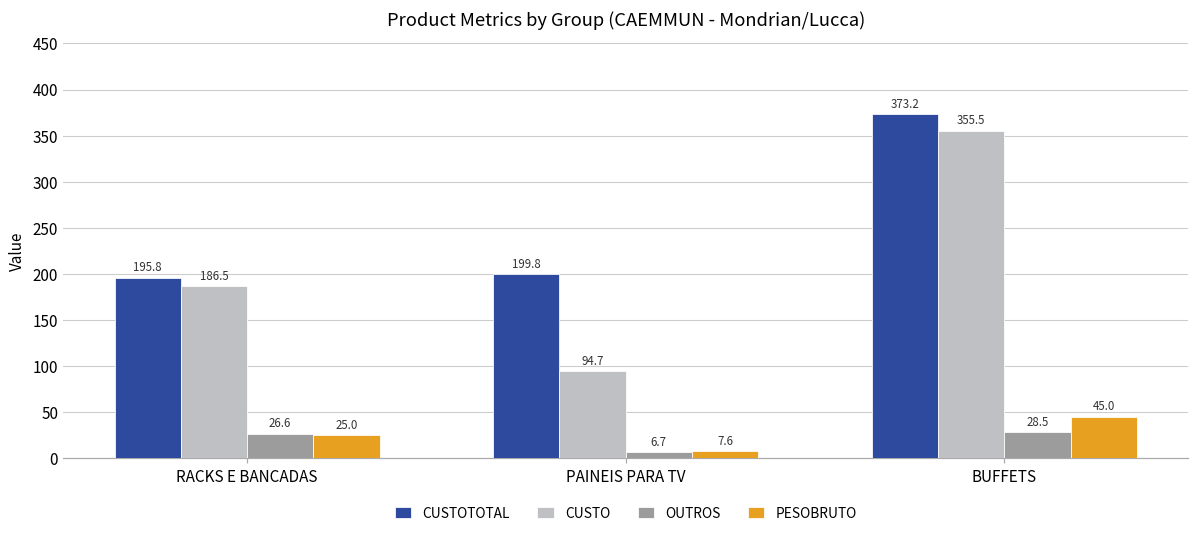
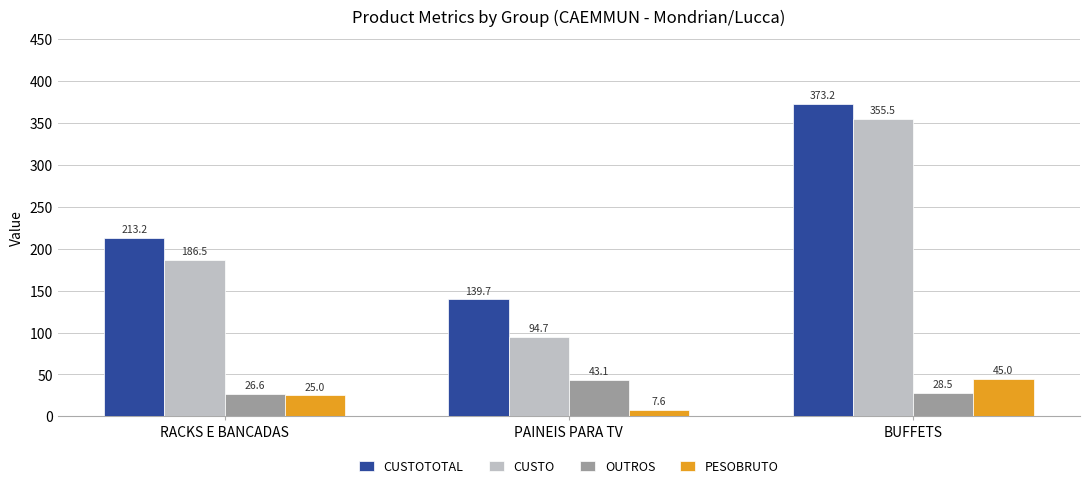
CUSTOTOTAL, RACKS E BANCADAS: 195.8 -> 213.2
CUSTOTOTAL, PAINEIS PARA TV: 199.8 -> 139.7
OUTROS, PAINEIS PARA TV: 6.7 -> 43.1
